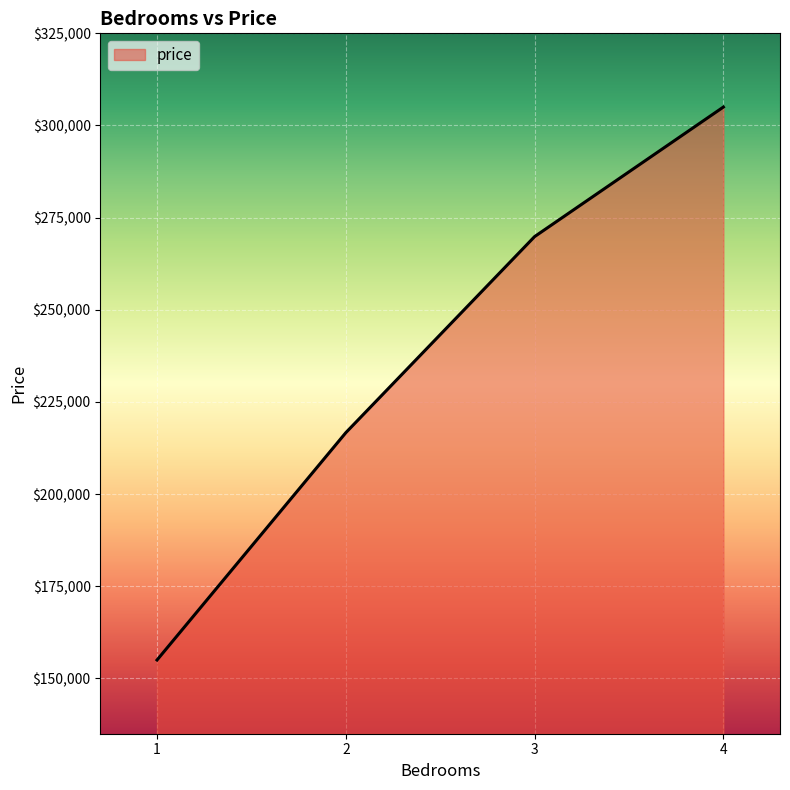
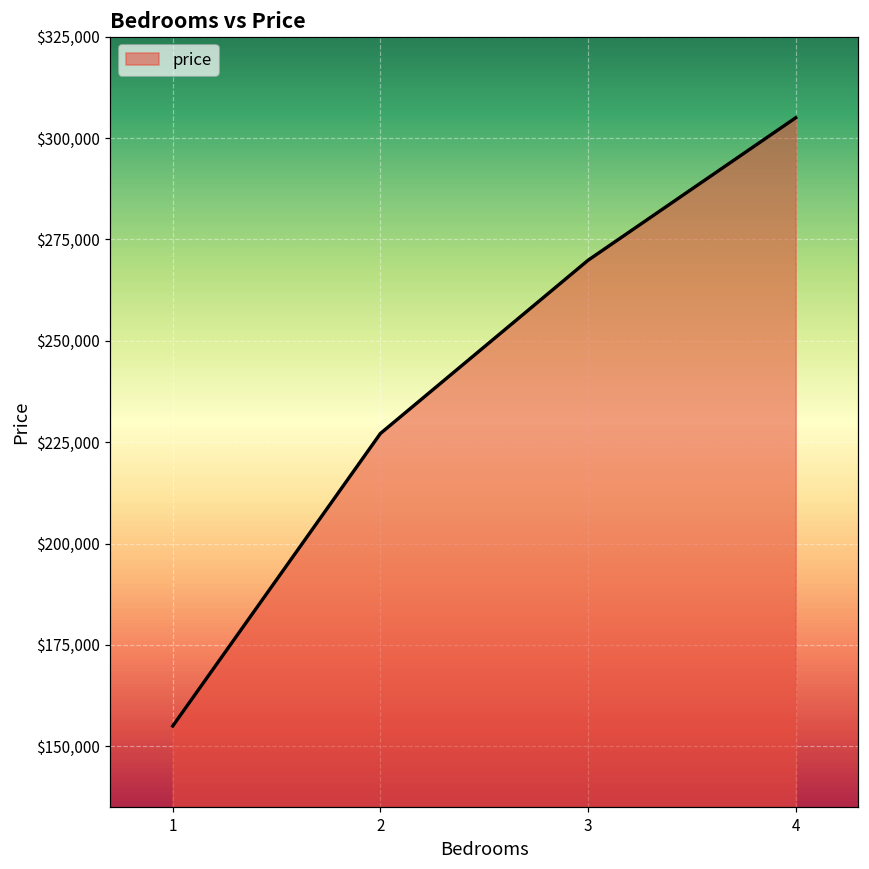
2: $217,000 -> $227,000
